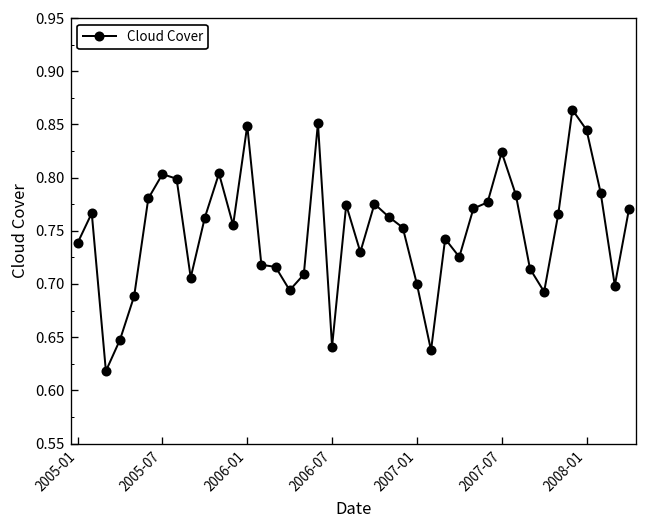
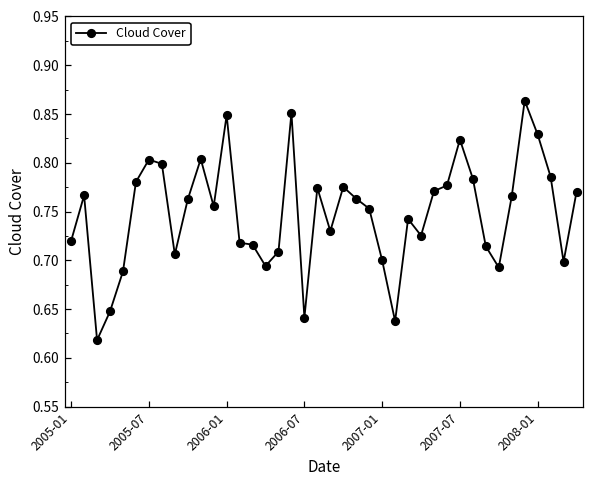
2005-01: 0.74 -> 0.72
2008-01: 0.84 -> 0.83
